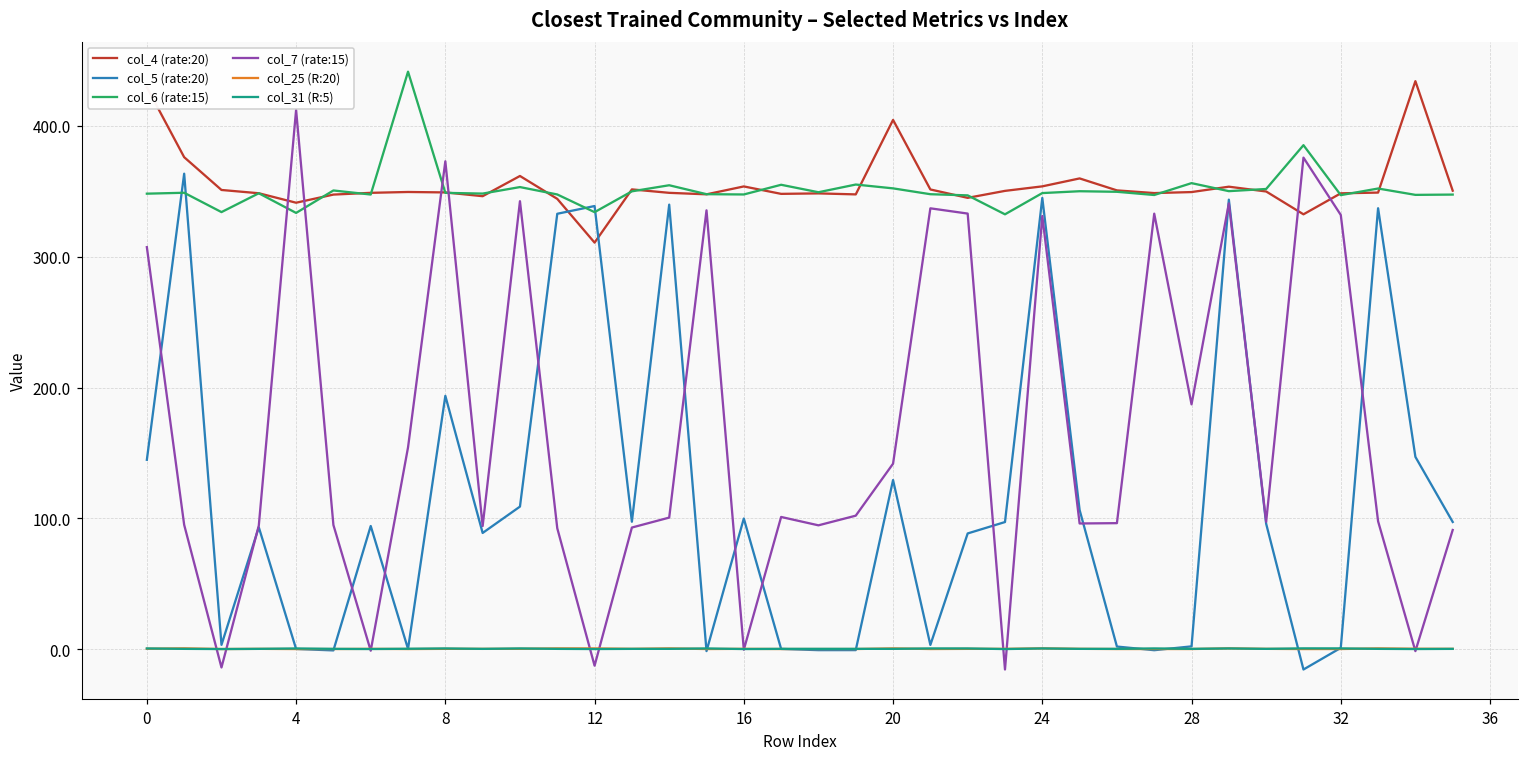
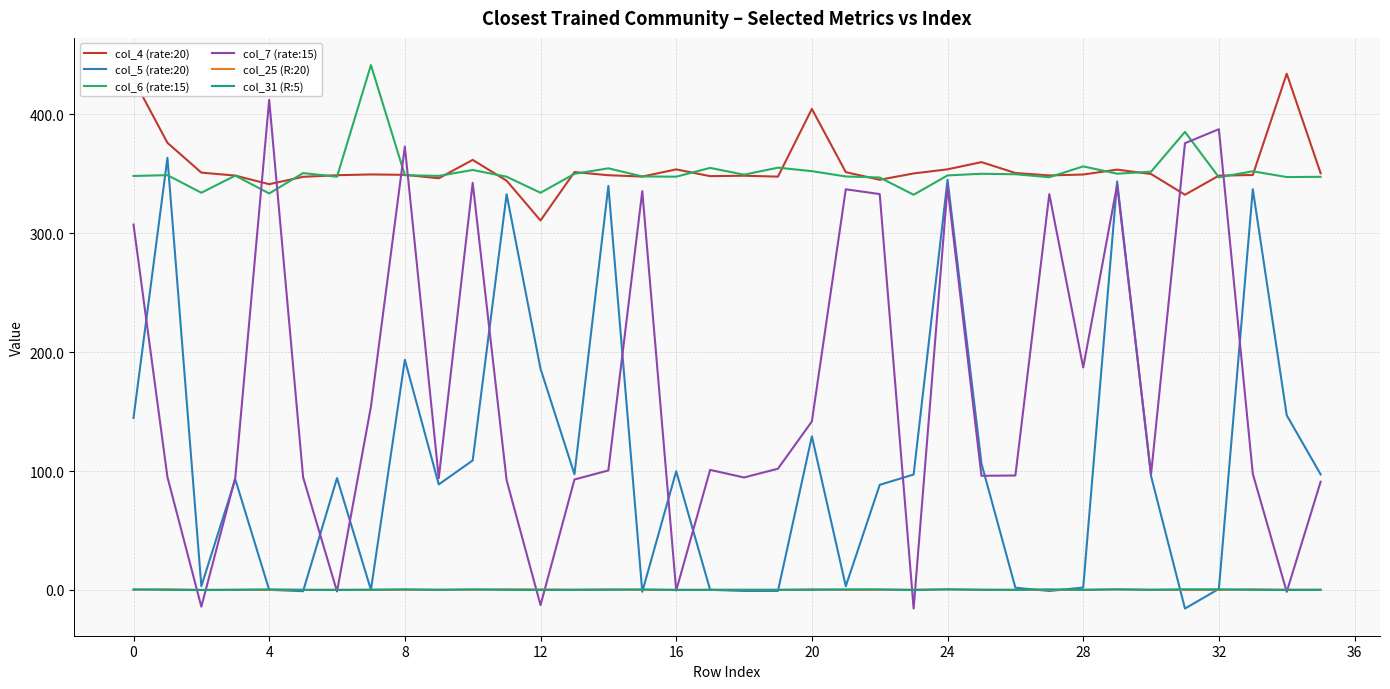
col_5 (rate:20), 12: 339 -> 186
col_7 (rate:15), 24: 331 -> 339
col_7 (rate:15), 32: 332 -> 388
